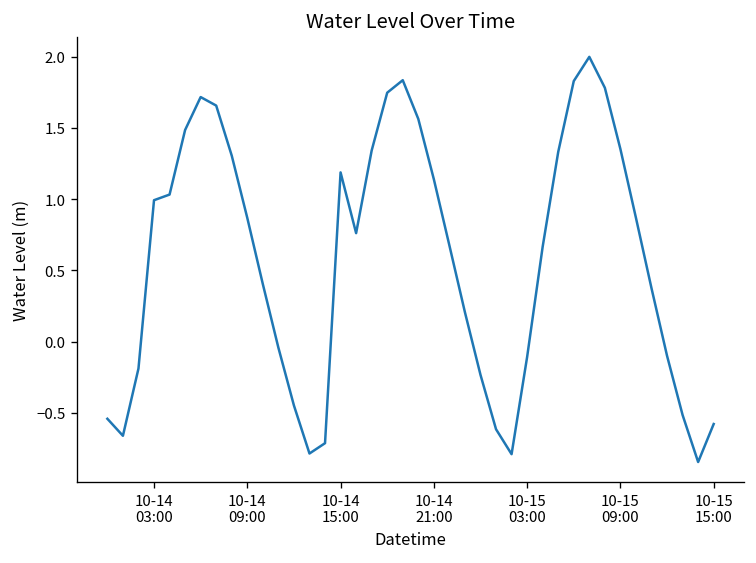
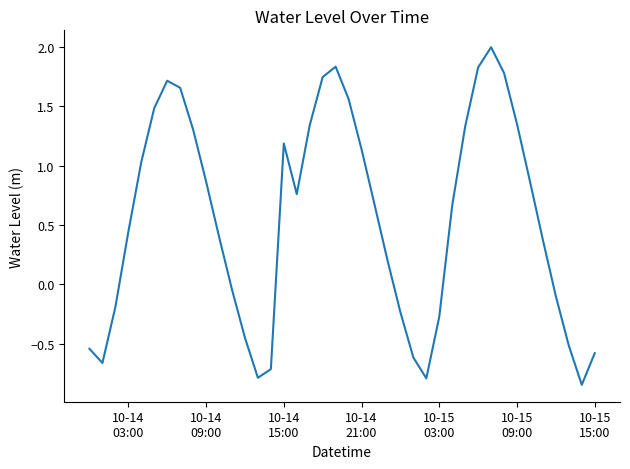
10-14 03:00: 0.99 -> 0.44
10-15 03:00: -0.11 -> -0.27
